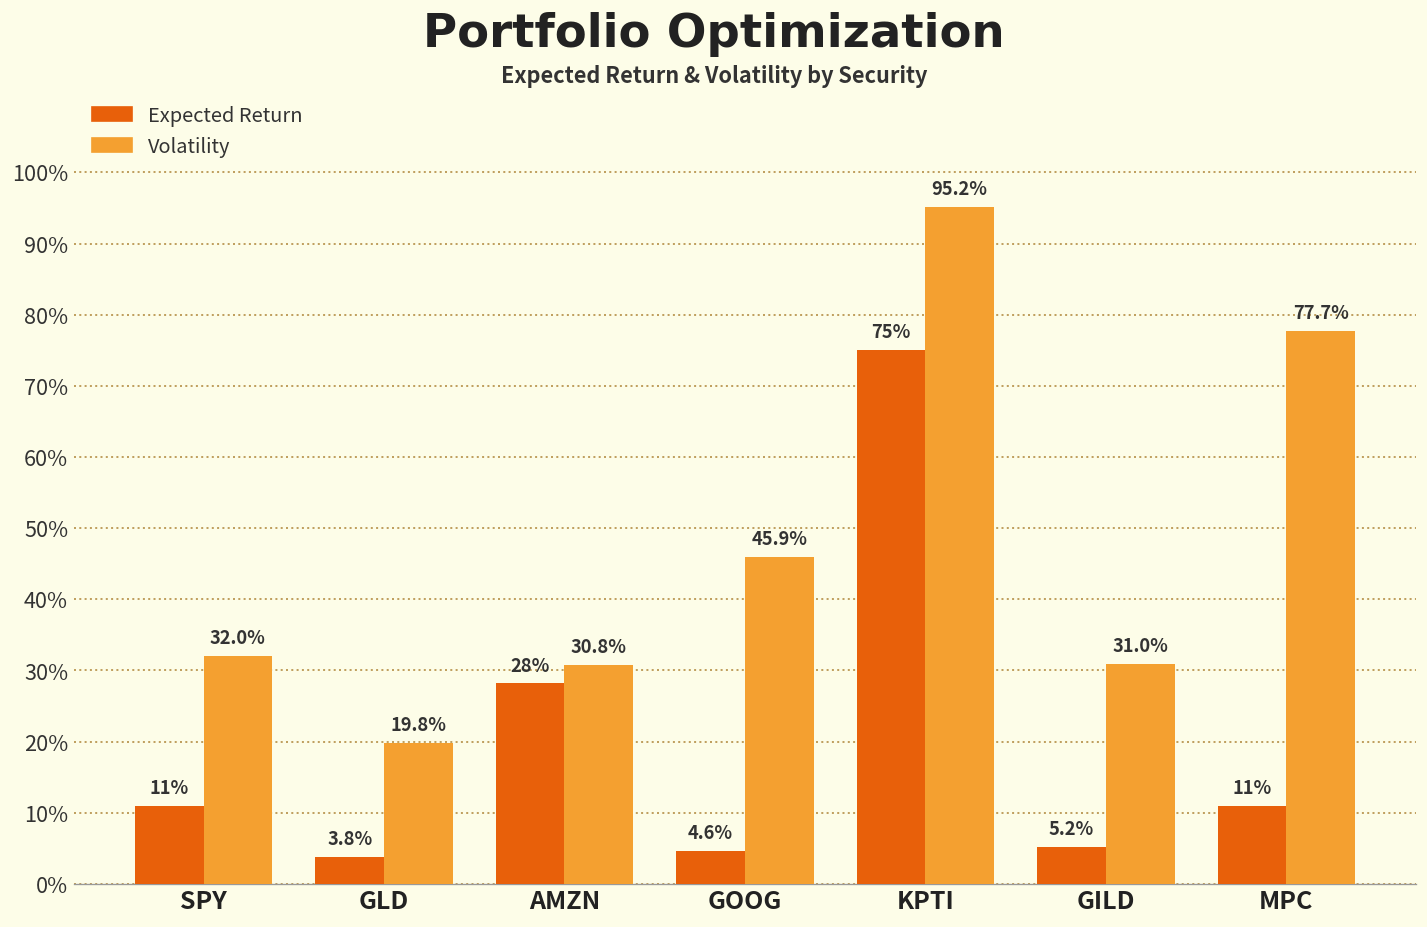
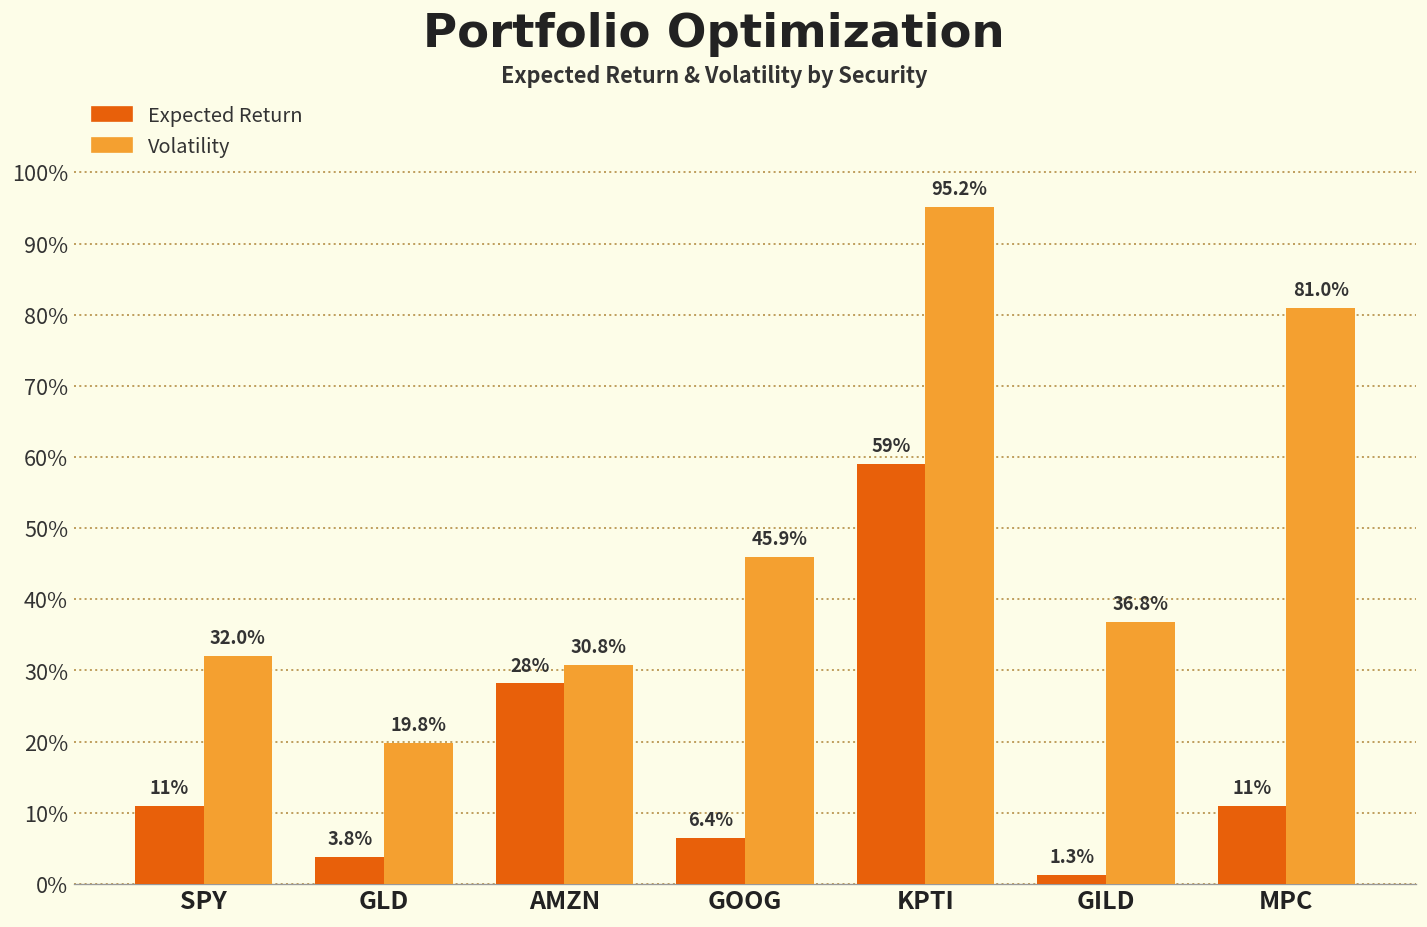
Expected Return, GOOG: 4.6% -> 6.4%
Expected Return, KPTI: 75% -> 59%
Expected Return, GILD: 5.2% -> 1.3%
Volatility, GILD: 31.0% -> 36.8%
Volatility, MPC: 77.7% -> 81.0%
